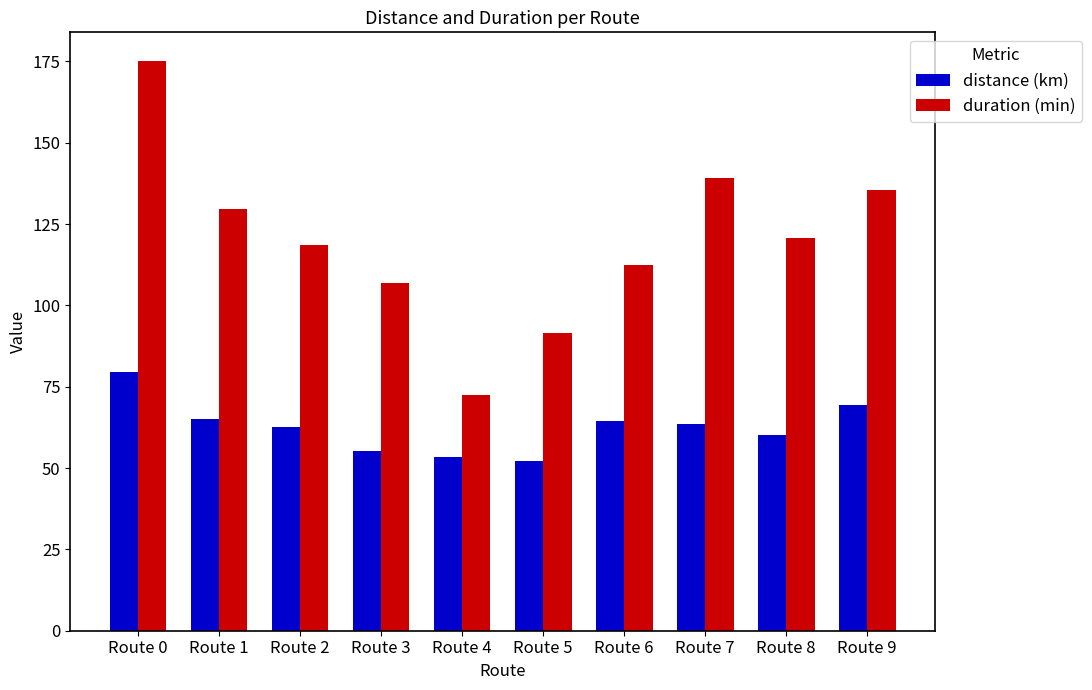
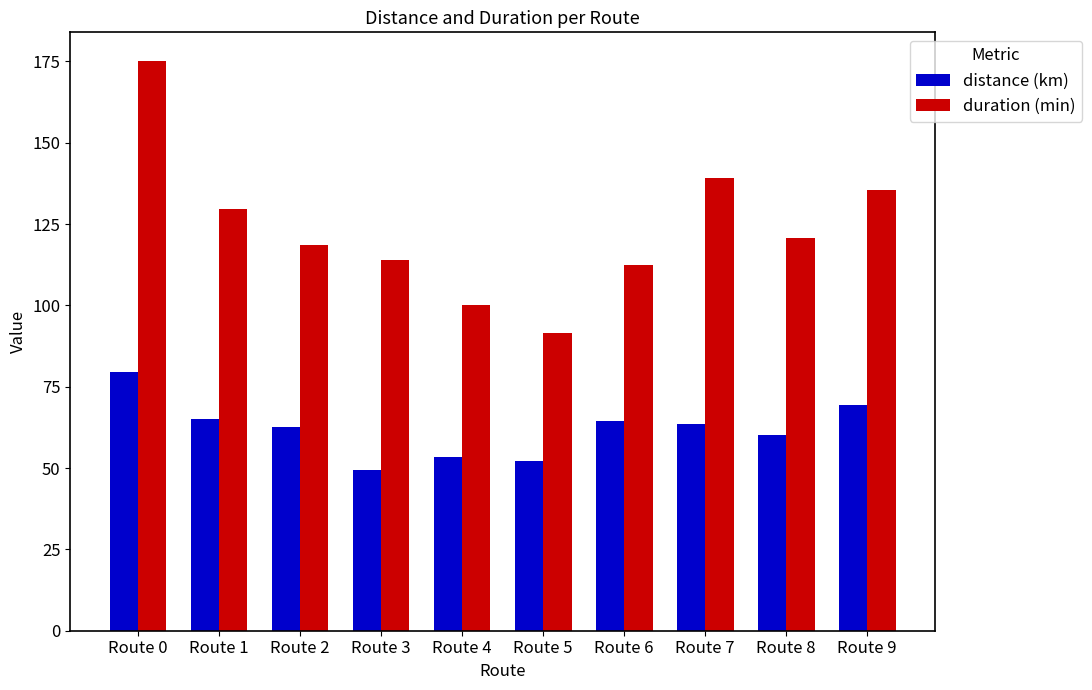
distance (km), Route 3: 55 -> 49
duration (min), Route 3: 107 -> 114
duration (min), Route 4: 73 -> 100
